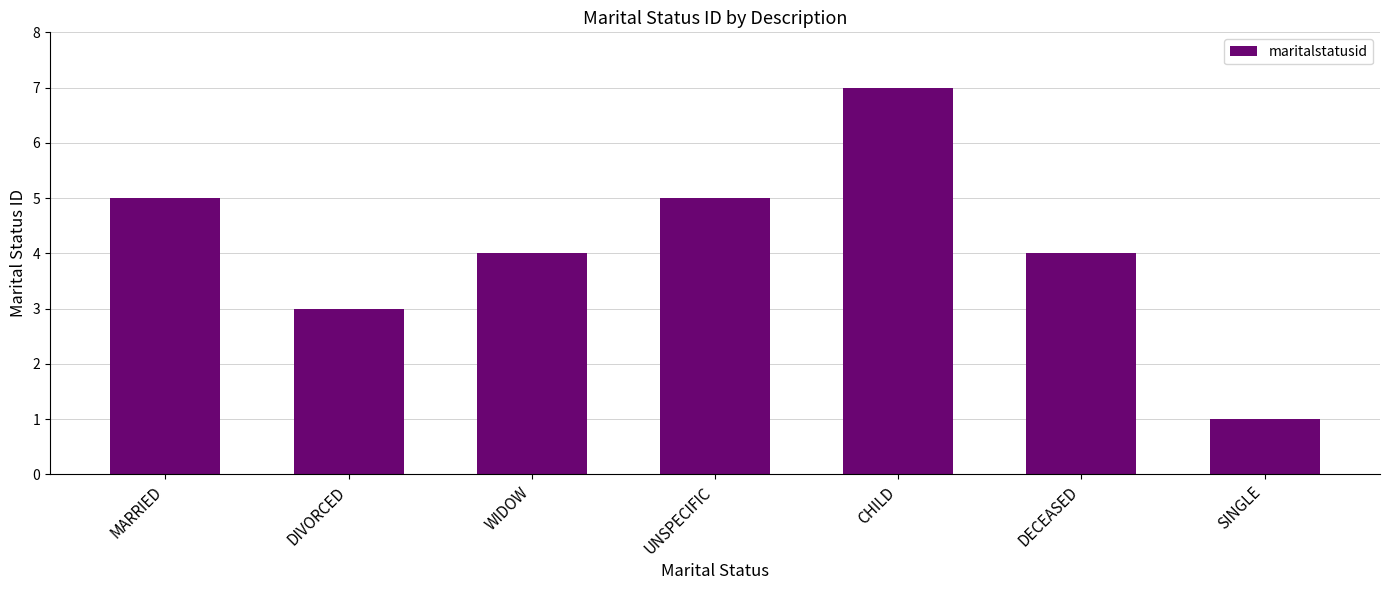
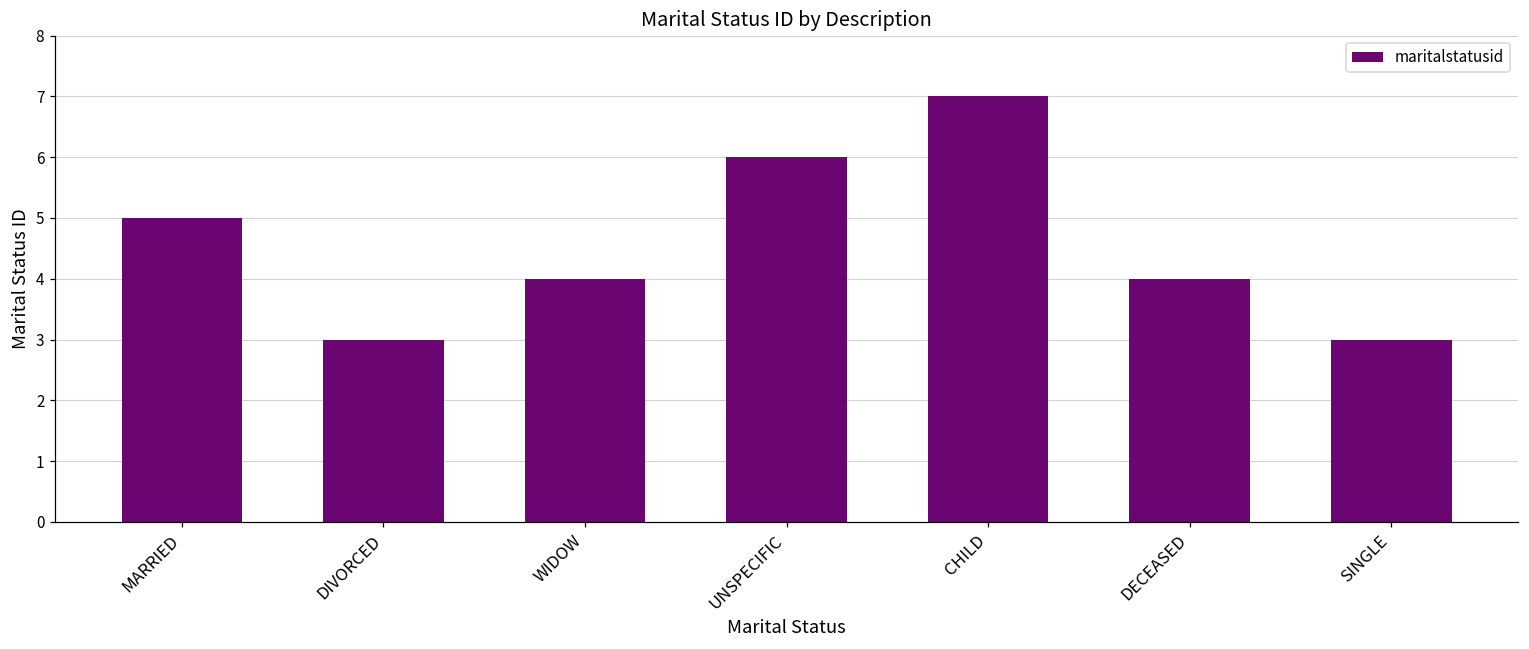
UNSPECIFIC: 5 -> 6
SINGLE: 1 -> 3
